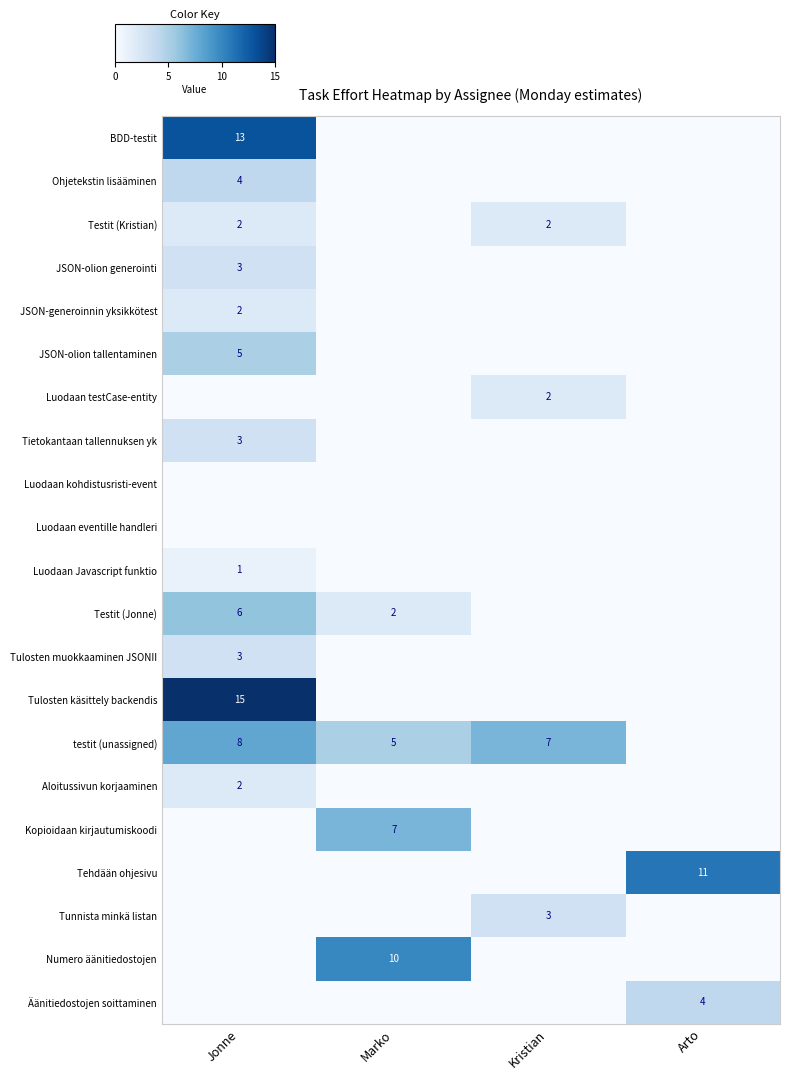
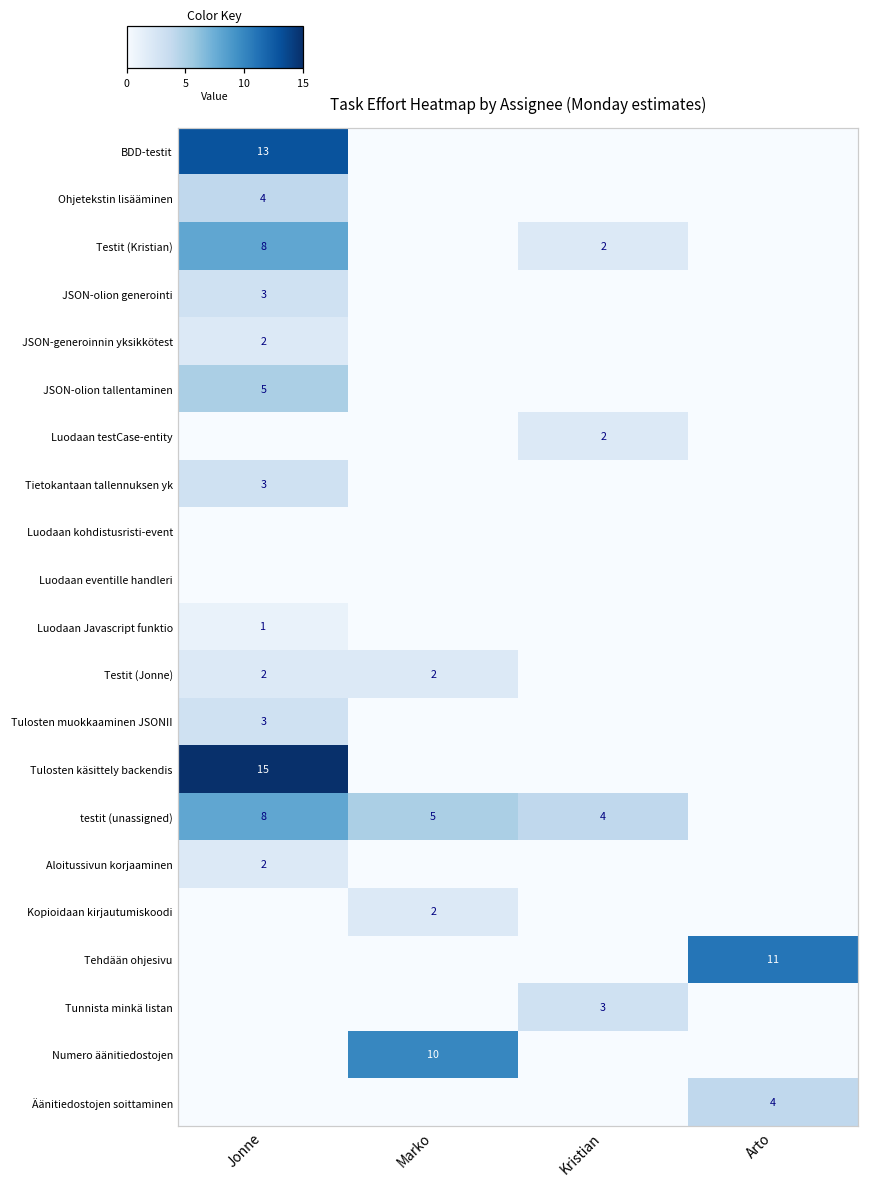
Testit (Kristian), Jonne: 2 -> 8
Testit (Jonne), Jonne: 6 -> 2
testit (unassigned), Kristian: 7 -> 4
Kopioidaan kirjautumiskoodi, Marko: 7 -> 2
